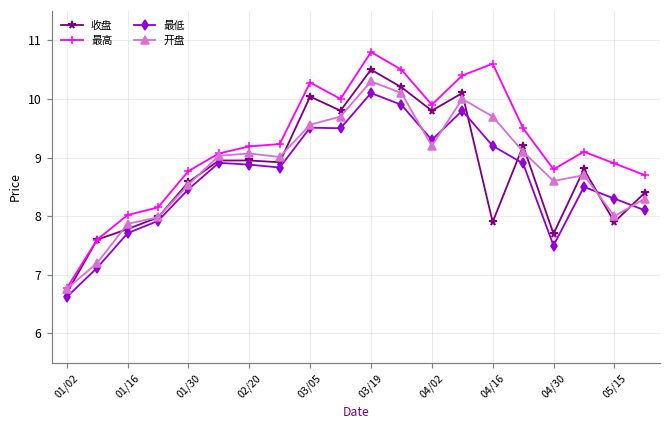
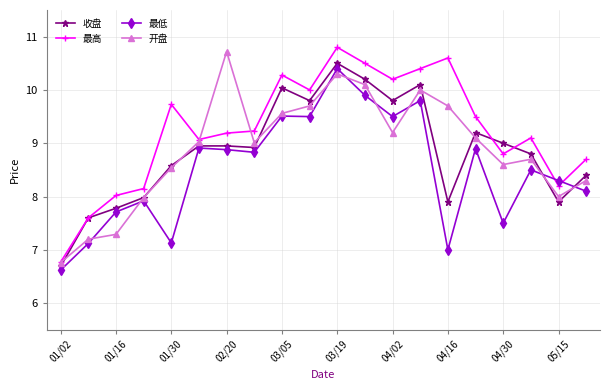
开盘, 01/16: 7.9 -> 7.3
最高, 01/30: 8.8 -> 9.7
最低, 01/30: 8.5 -> 7.1
开盘, 02/20: 9.1 -> 10.7
最低, 03/19: 10.1 -> 10.4
最高, 04/02: 9.9 -> 10.2
最低, 04/02: 9.3 -> 9.5
最低, 04/16: 9.2 -> 7.0
收盘, 04/30: 7.7 -> 9.0
最高, 05/15: 8.9 -> 8.2
